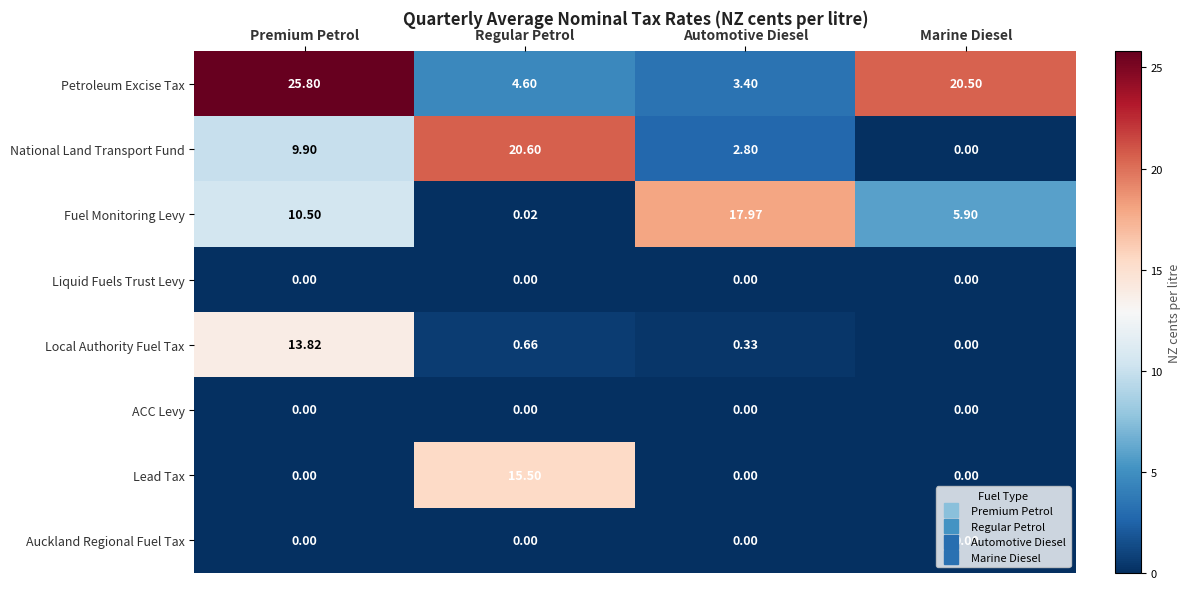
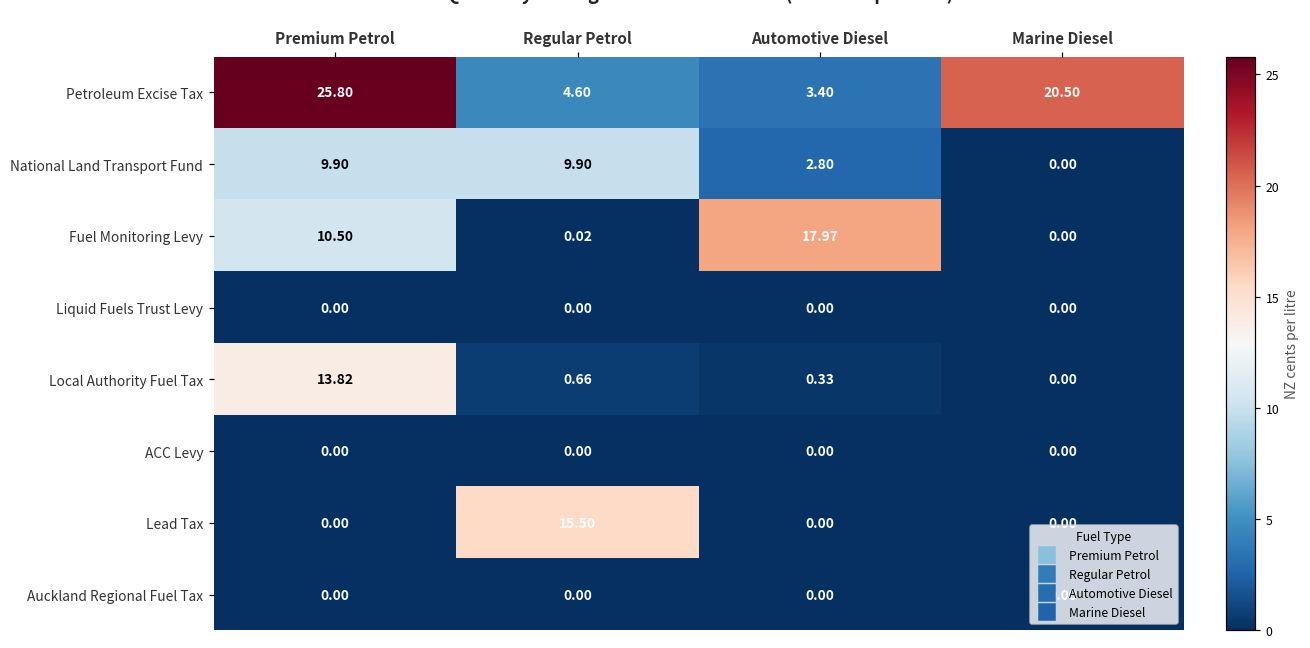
National Land Transport Fund, Regular Petrol: 20.60 -> 9.90
Fuel Monitoring Levy, Marine Diesel: 5.90 -> 0.00
